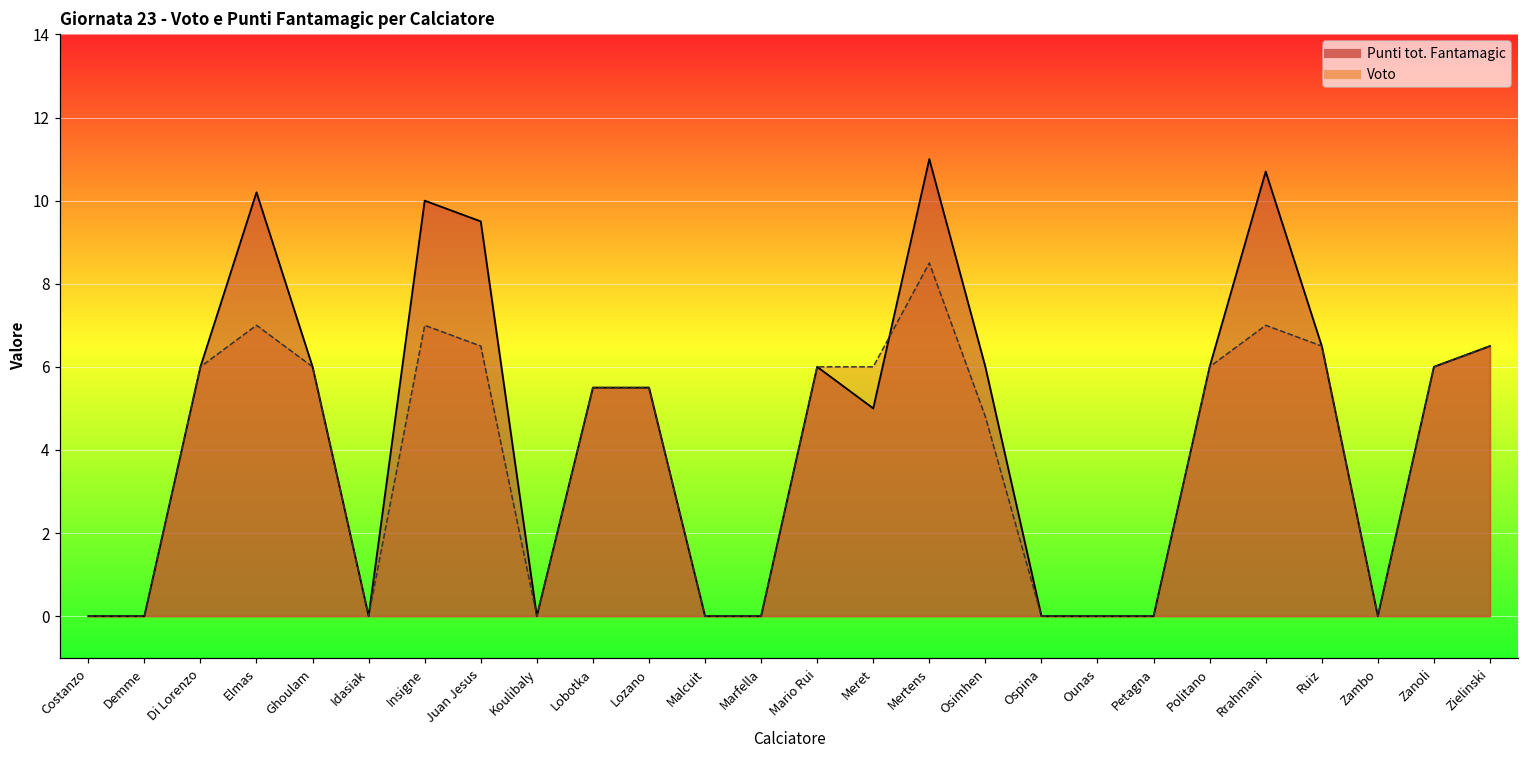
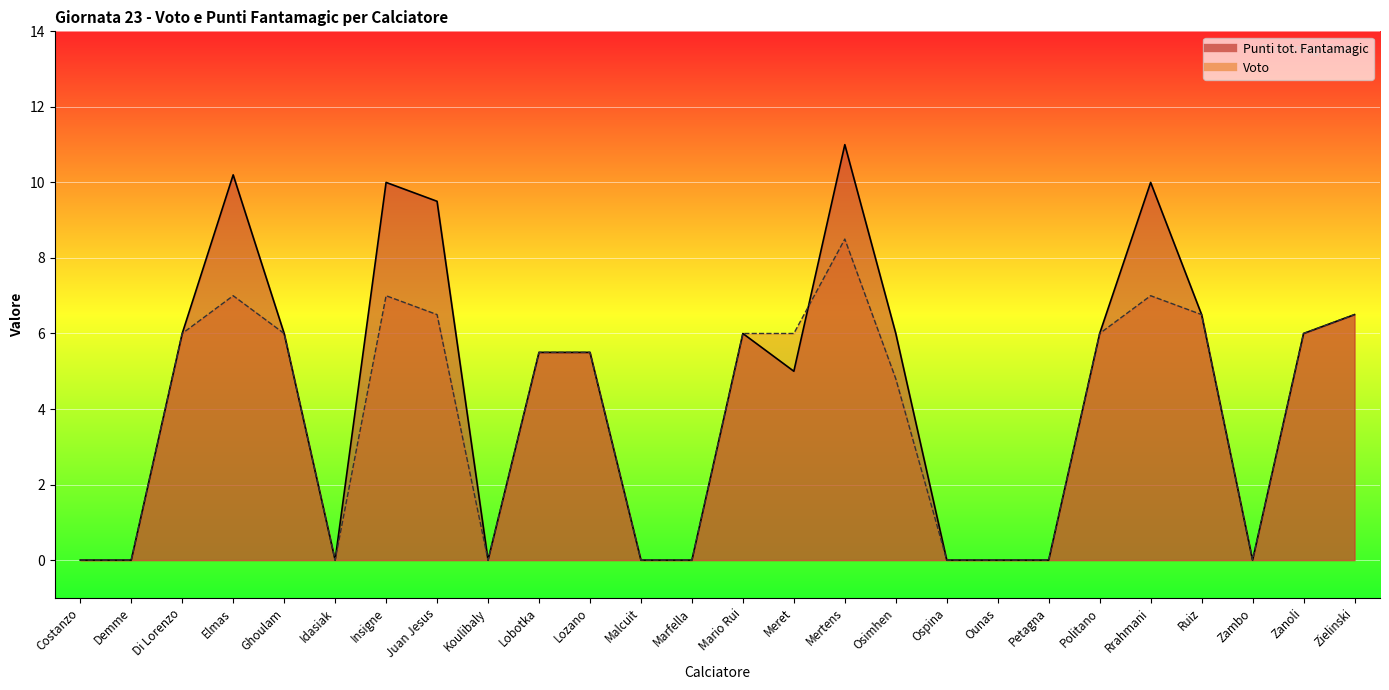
Punti tot. Fantamagic, Rrahmani: 10.7 -> 10.0
